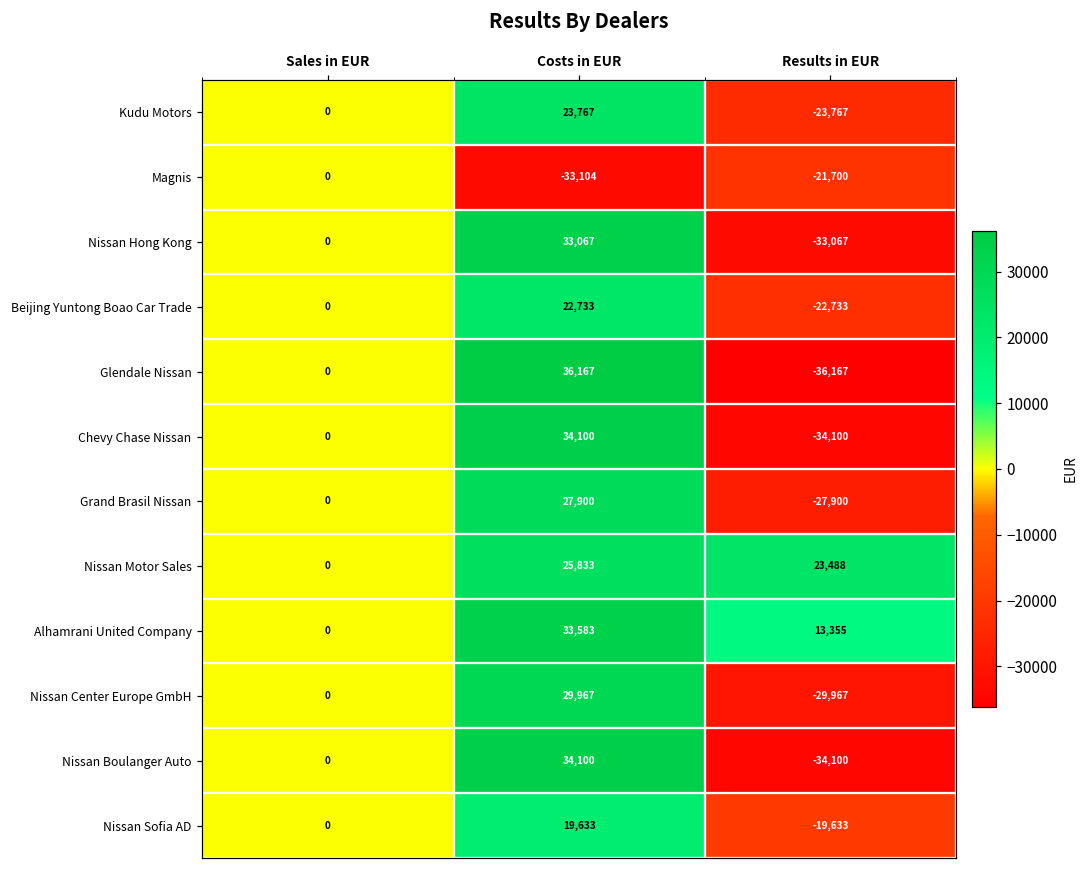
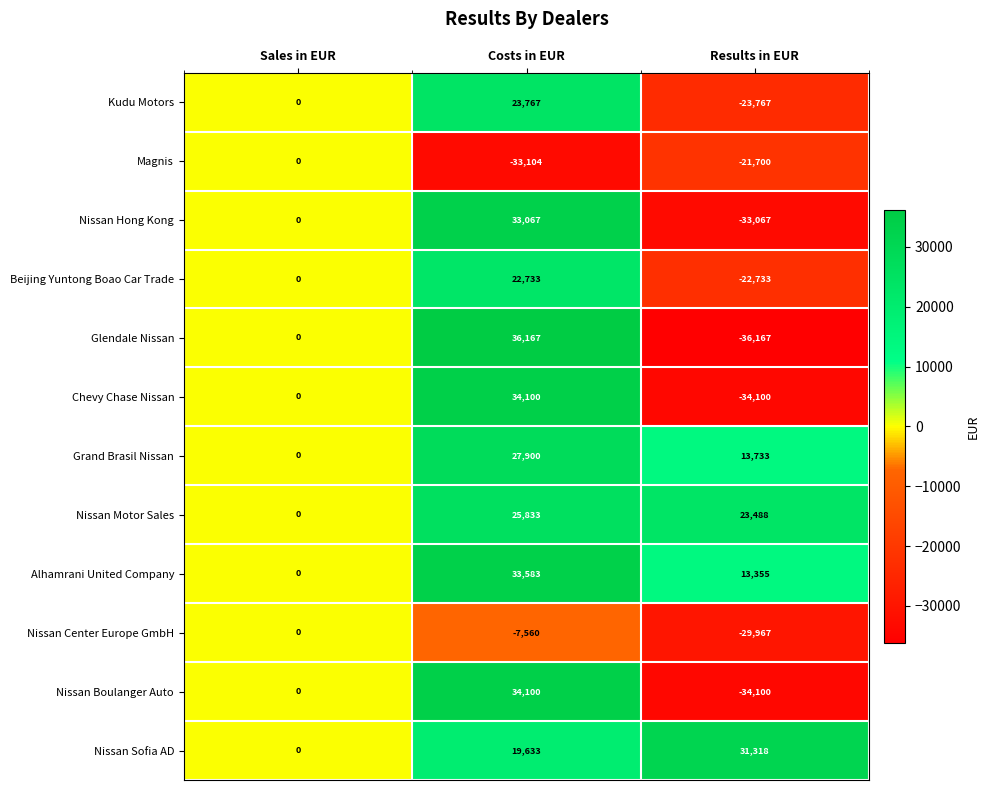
Grand Brasil Nissan, Results in EUR: -27,900 -> 13,733
Nissan Center Europe GmbH, Costs in EUR: 29,967 -> -7,560
Nissan Sofia AD, Results in EUR: -19,633 -> 31,318
